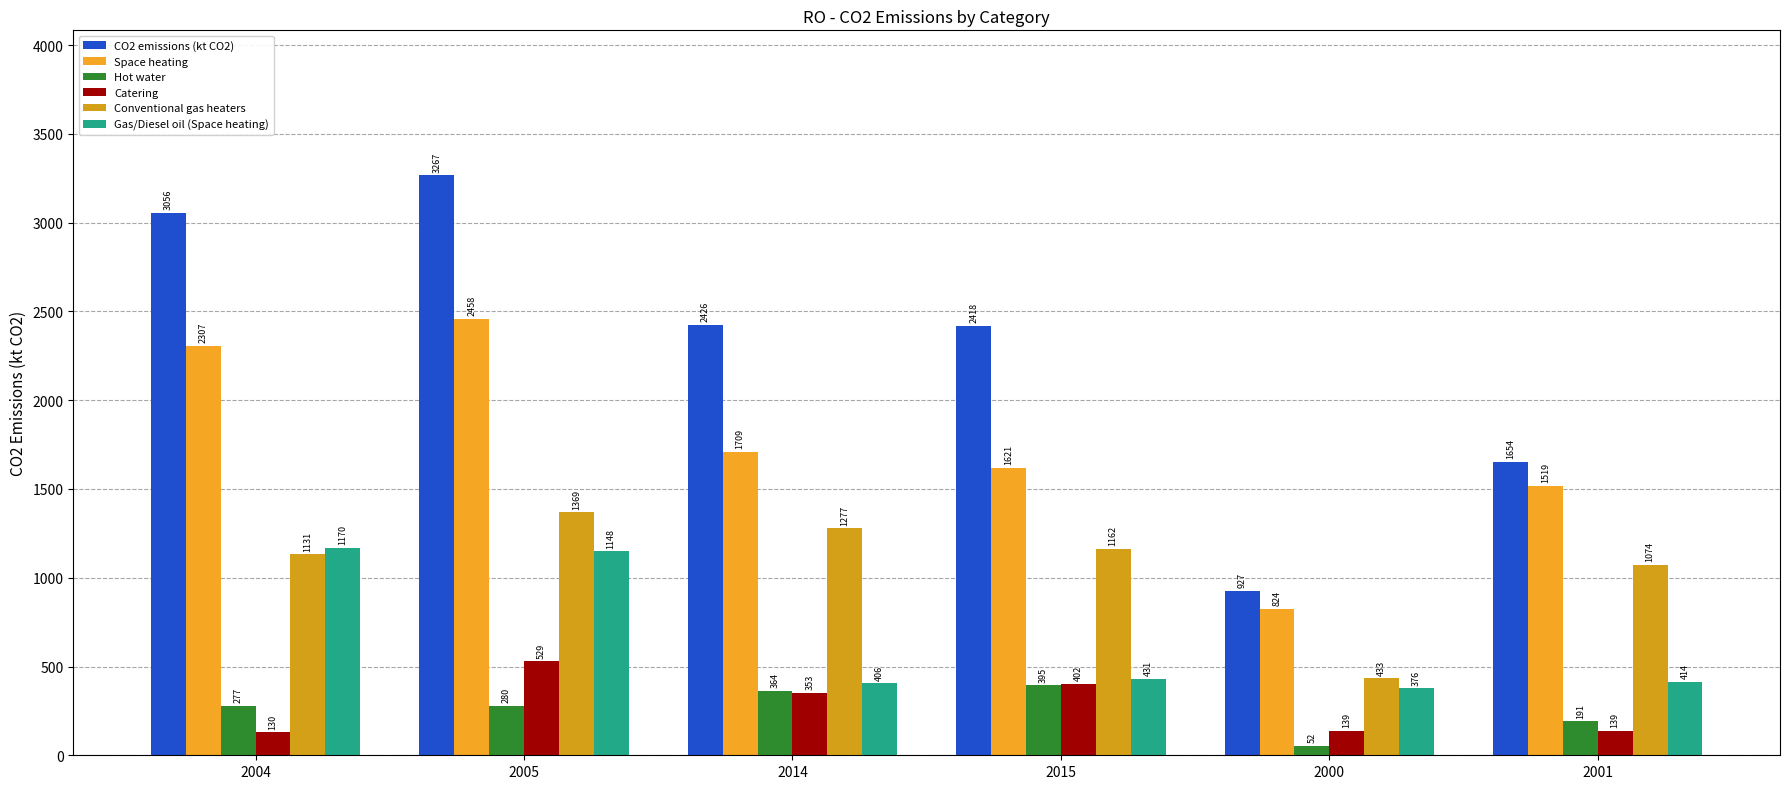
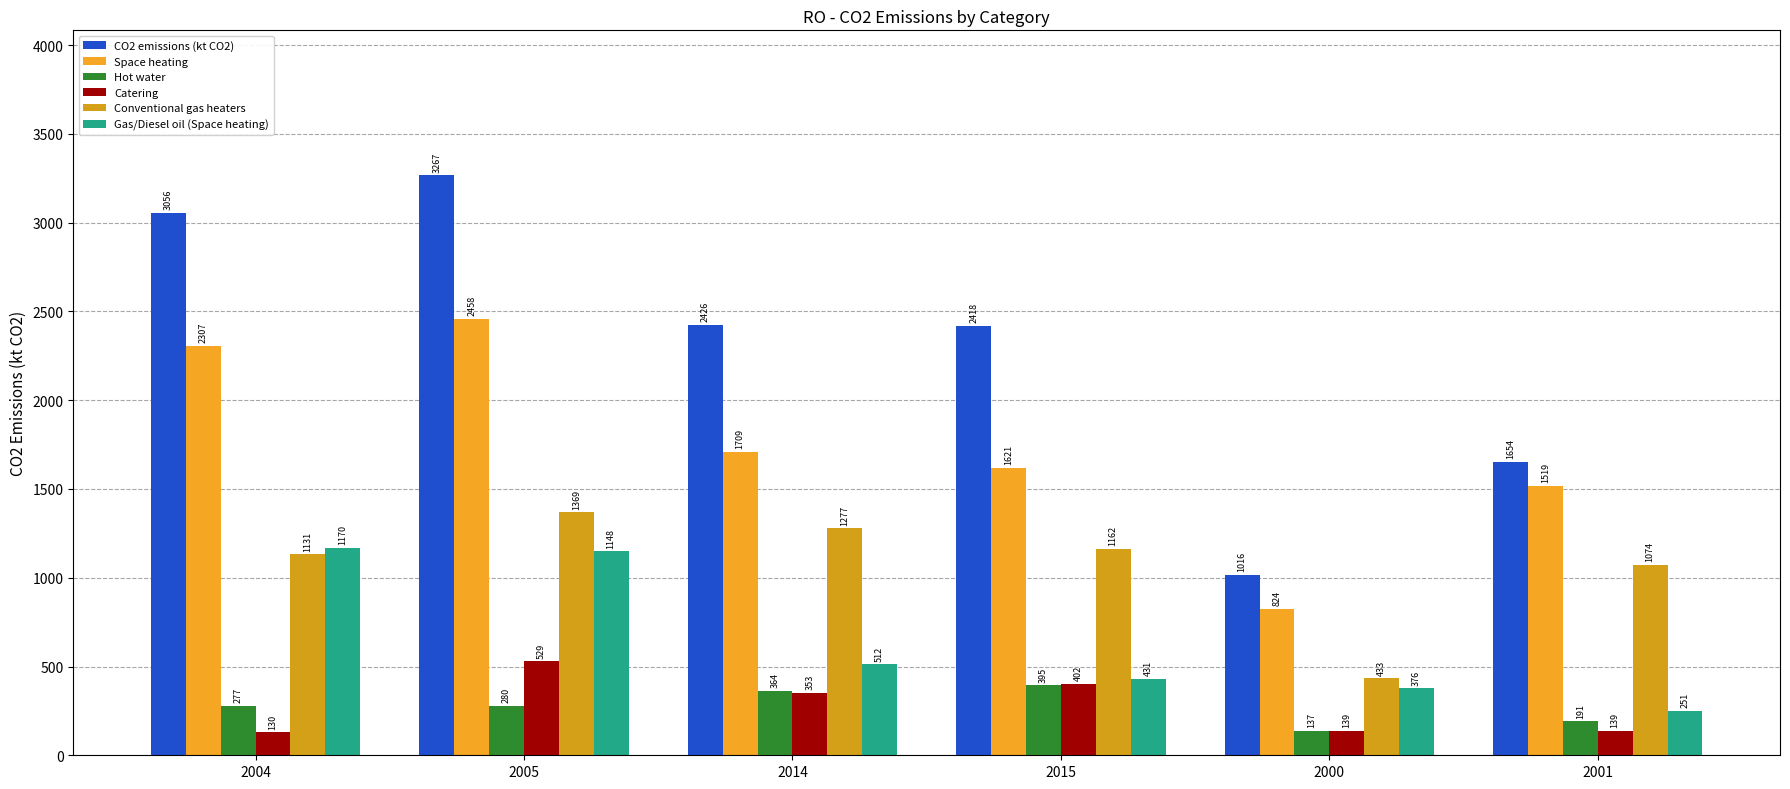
Gas/Diesel oil (Space heating), 2014: 406 -> 512
CO2 emissions (kt CO2), 2000: 927 -> 1016
Hot water, 2000: 52 -> 137
Gas/Diesel oil (Space heating), 2001: 414 -> 251
